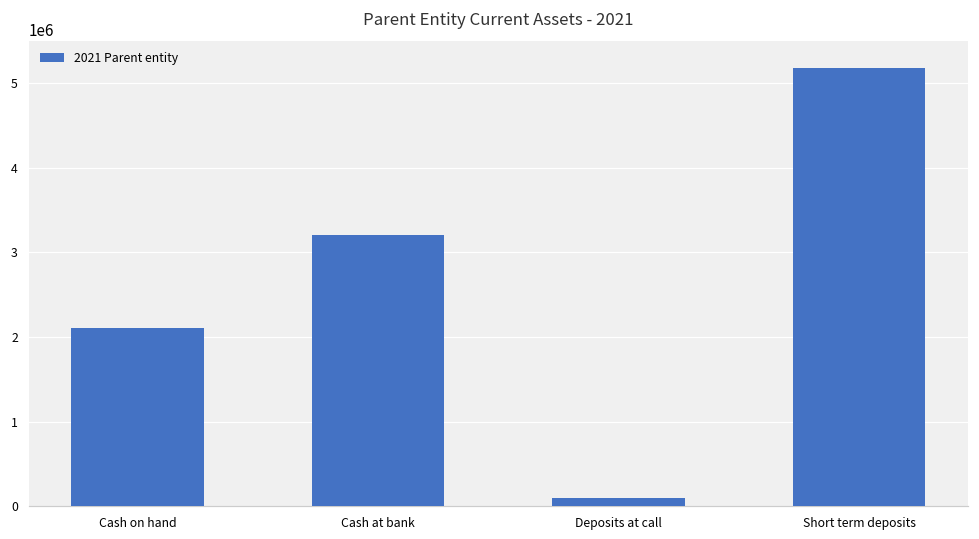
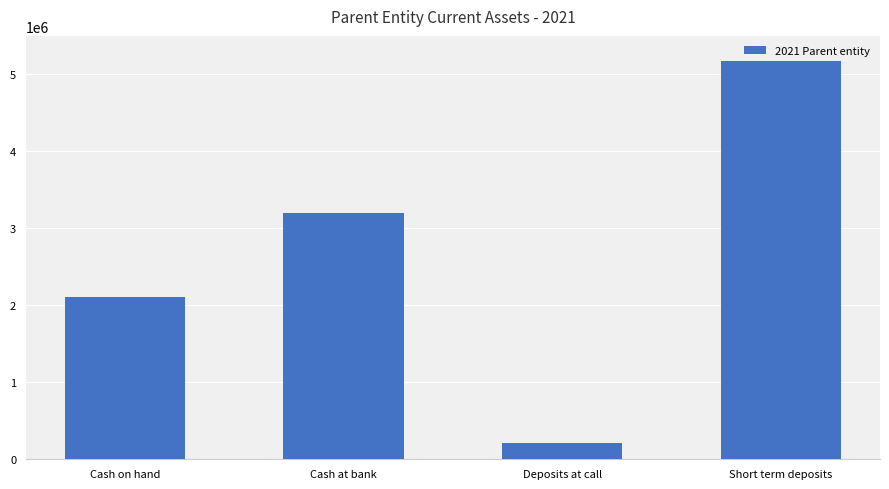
Deposits at call: 100000 -> 200000
